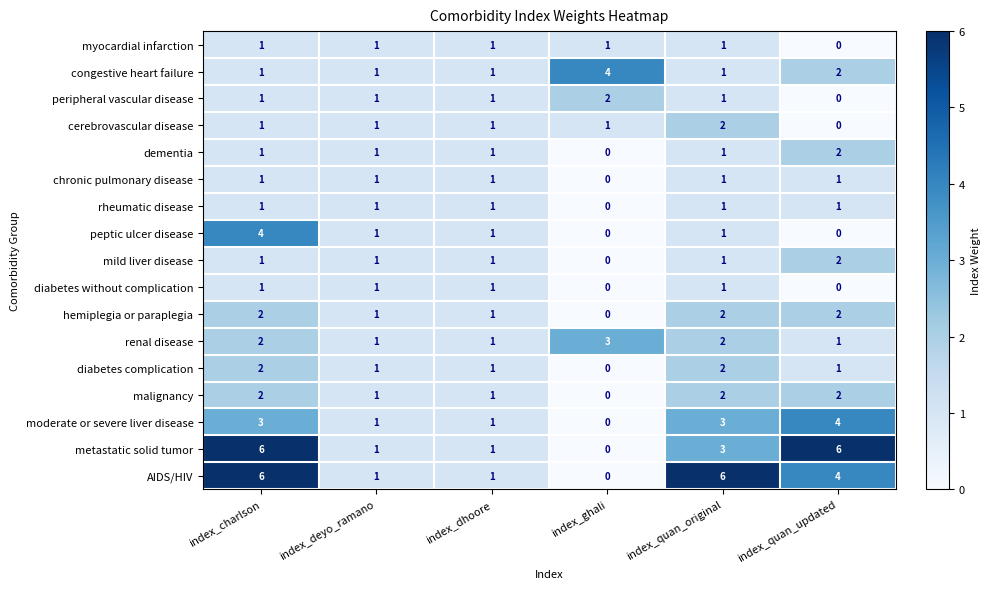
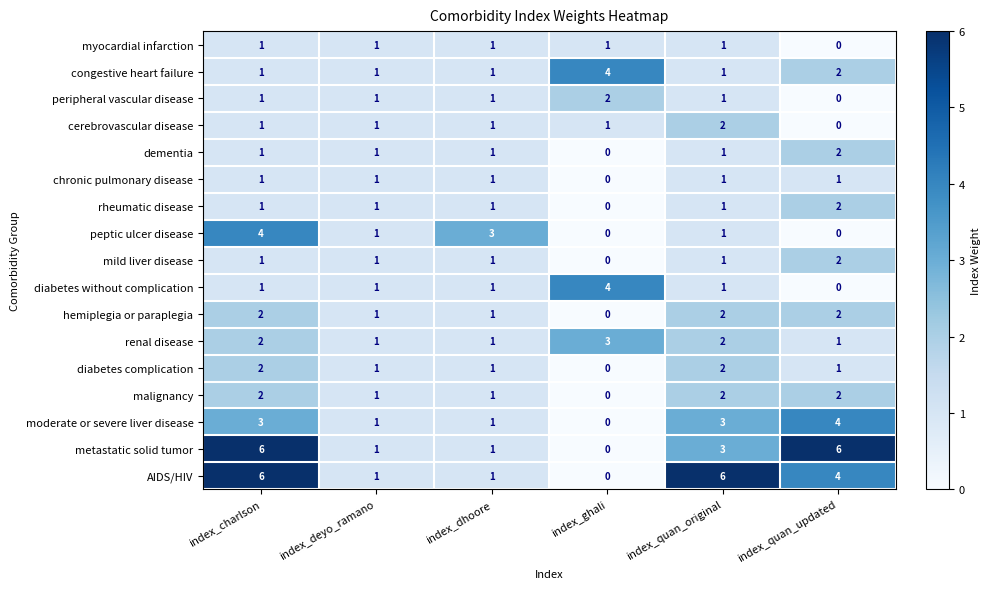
rheumatic disease, index_quan_updated: 1 -> 2
peptic ulcer disease, index_dhoore: 1 -> 3
diabetes without complication, index_ghali: 0 -> 4
